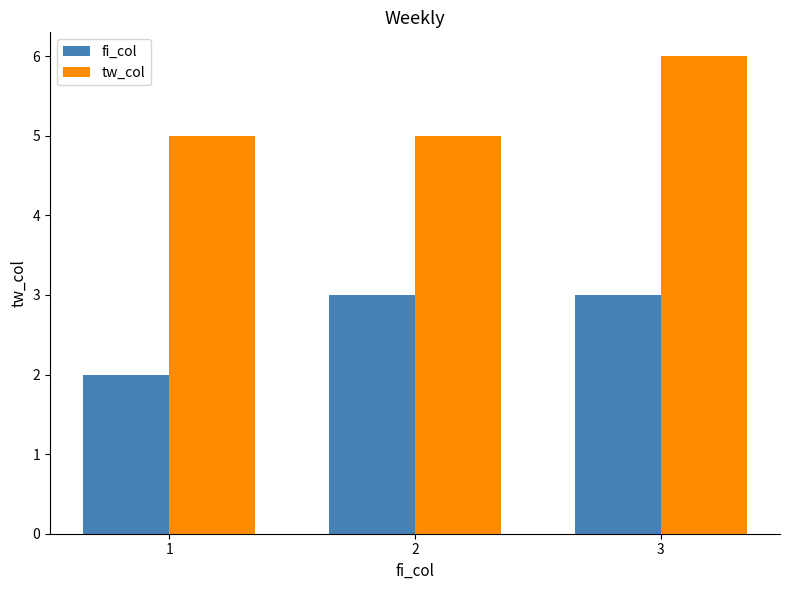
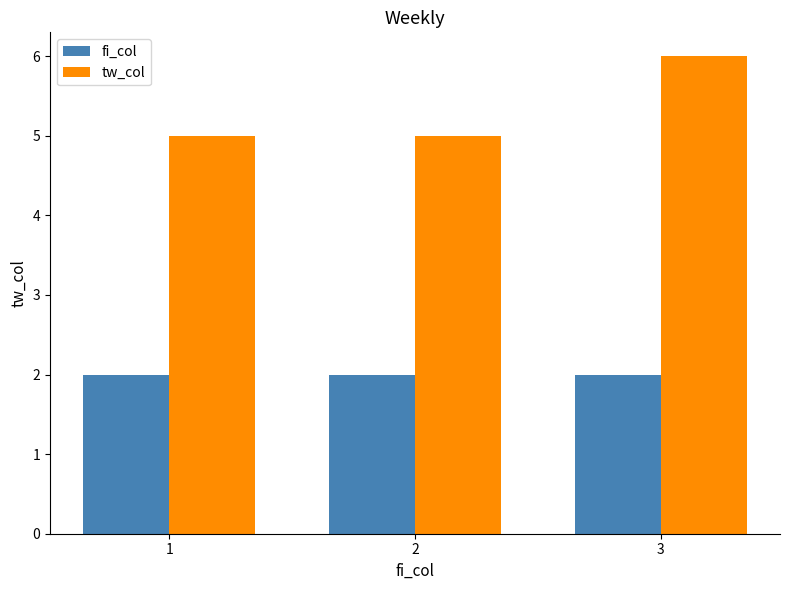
fi_col, 2: 3 -> 2
fi_col, 3: 3 -> 2
